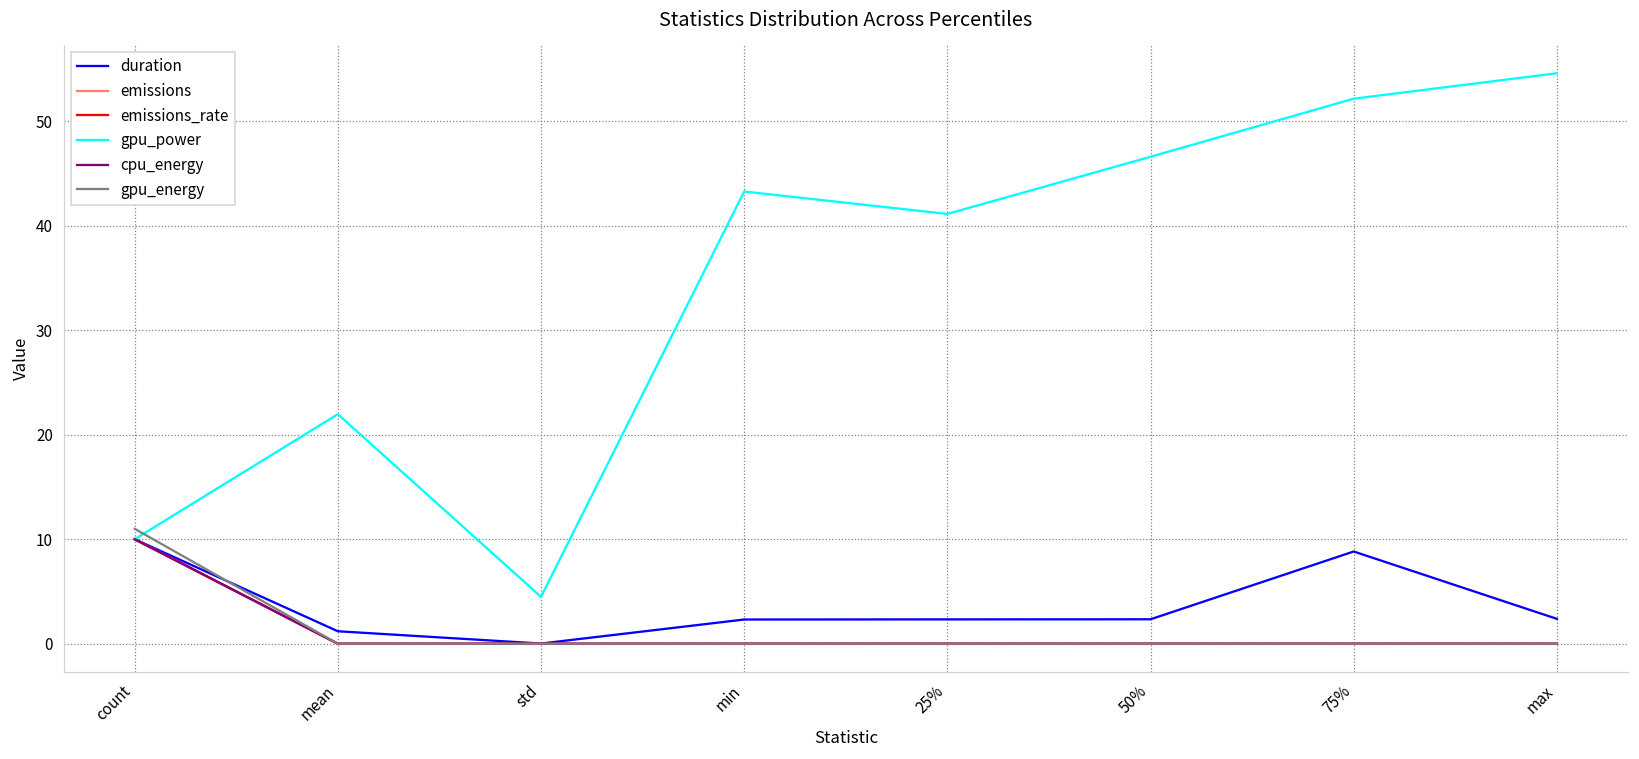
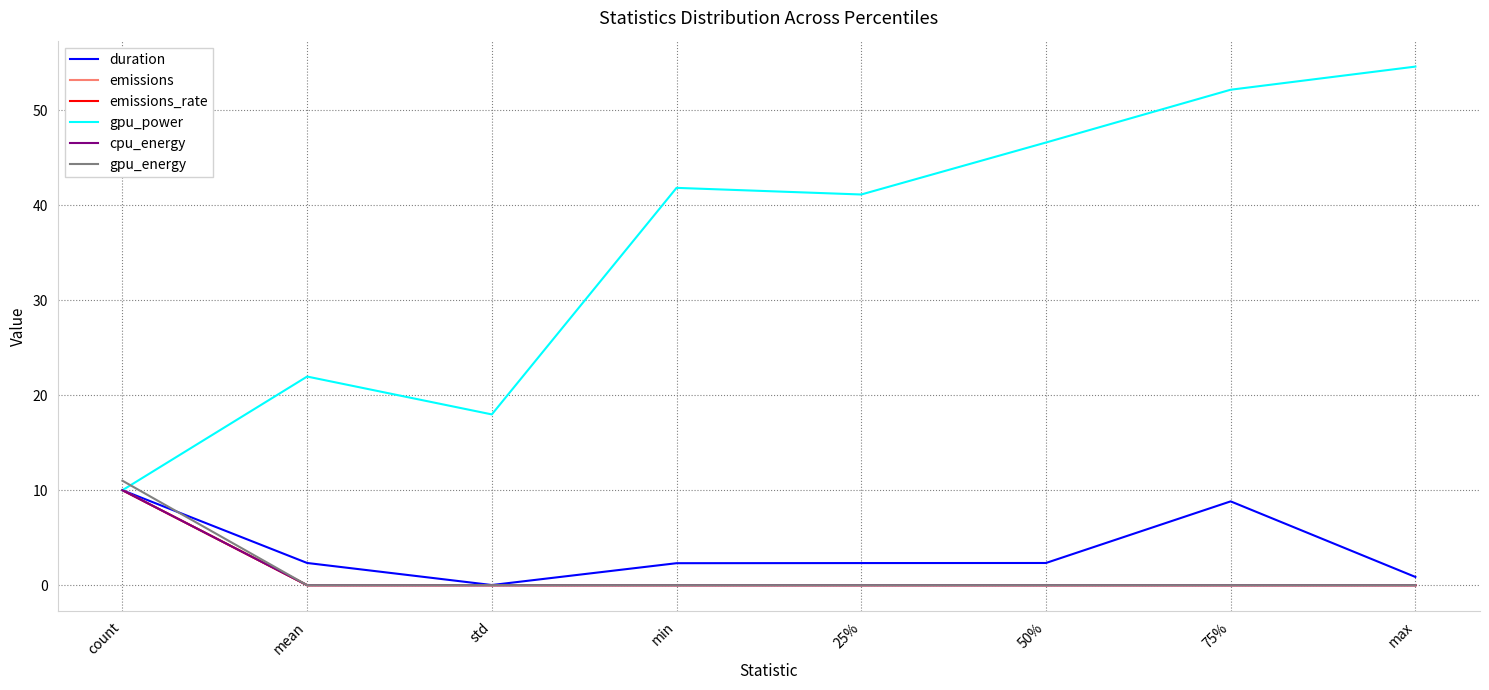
duration, mean: 1 -> 2
gpu_power, std: 4 -> 18
gpu_power, min: 43 -> 42
duration, max: 2 -> 1
